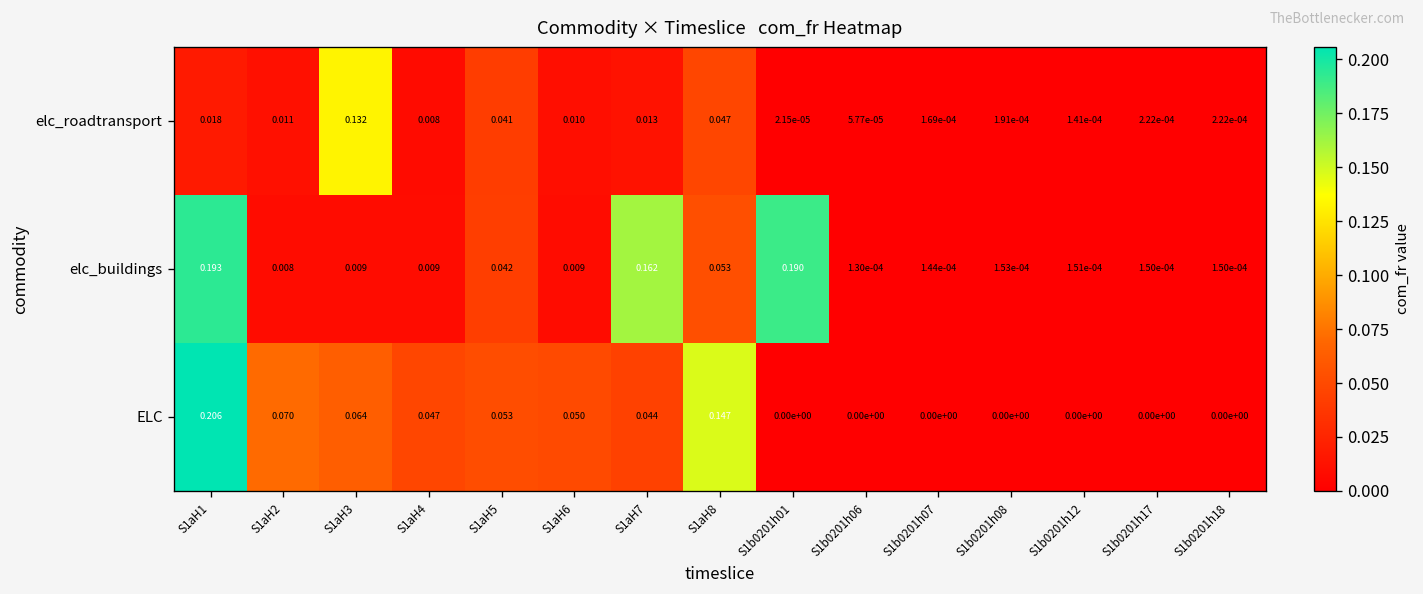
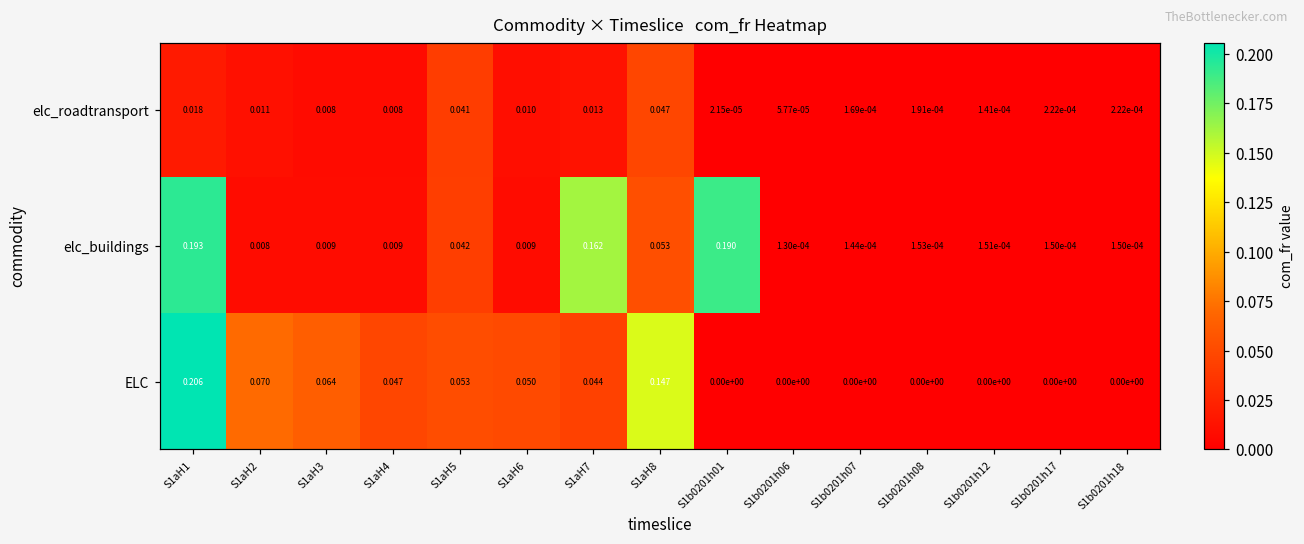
elc_roadtransport, S1aH3: 0.132 -> 0.008
